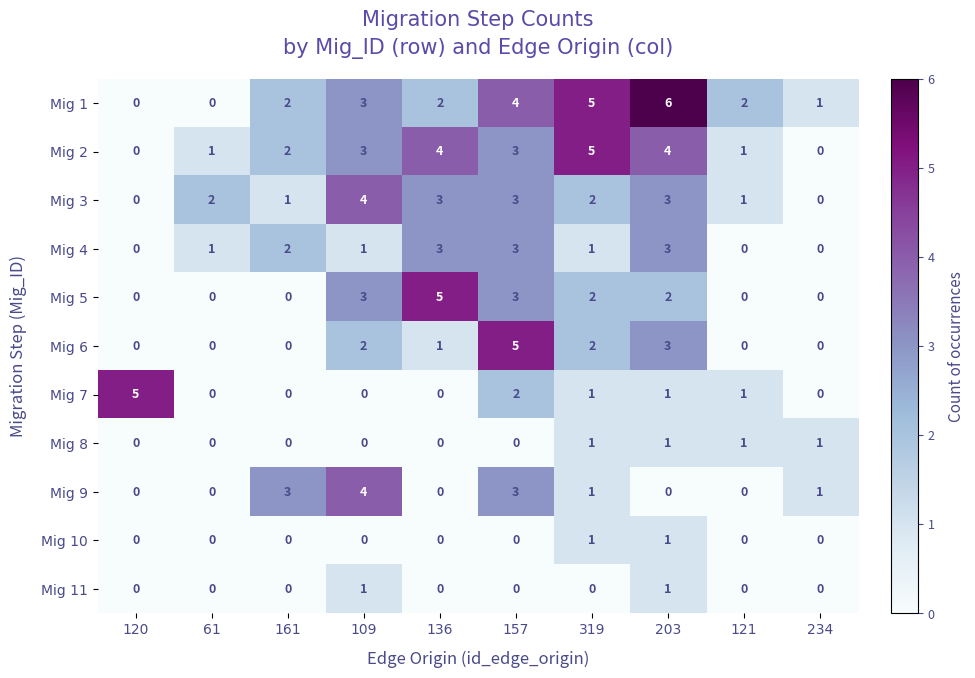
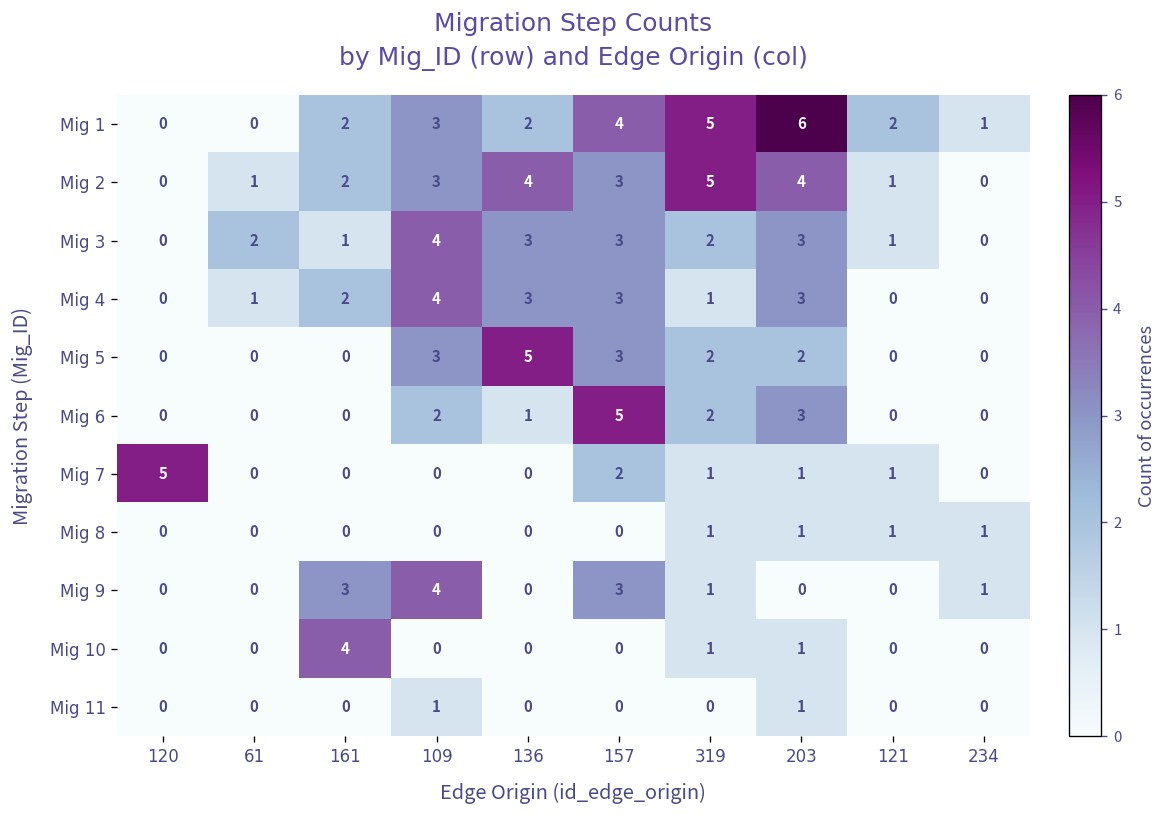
Mig 4, 109: 1 -> 4
Mig 10, 161: 0 -> 4
